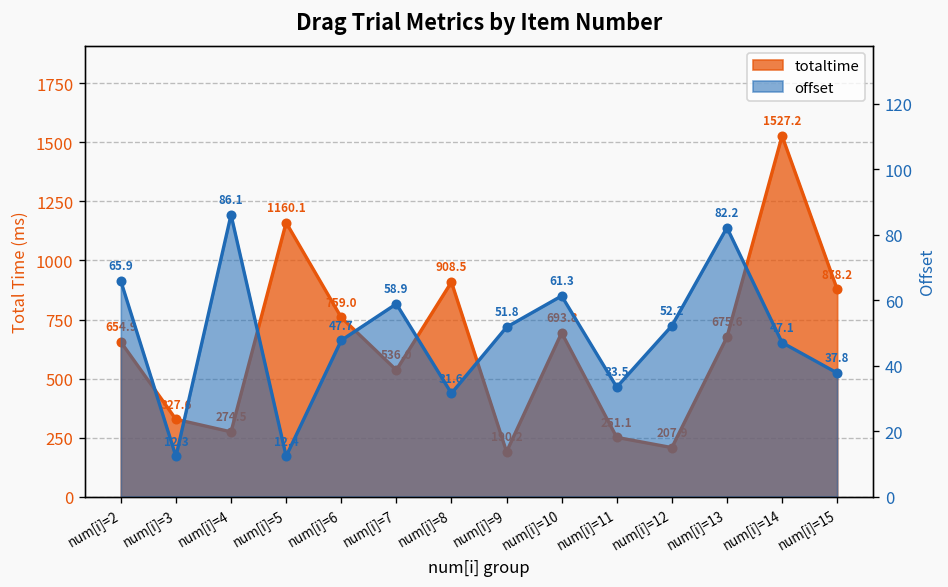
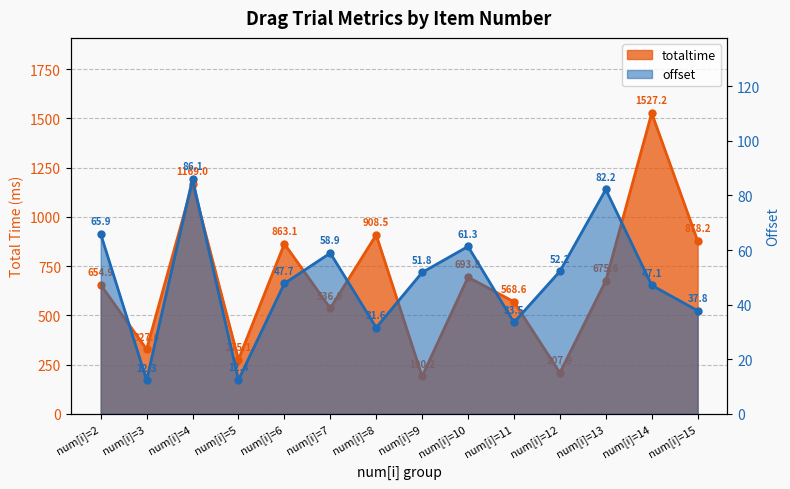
totaltime, num[i]=4: 274.5 -> 1169.0
totaltime, num[i]=5: 1160.1 -> 275.1
totaltime, num[i]=6: 759.0 -> 863.1
totaltime, num[i]=11: 251.1 -> 568.6
